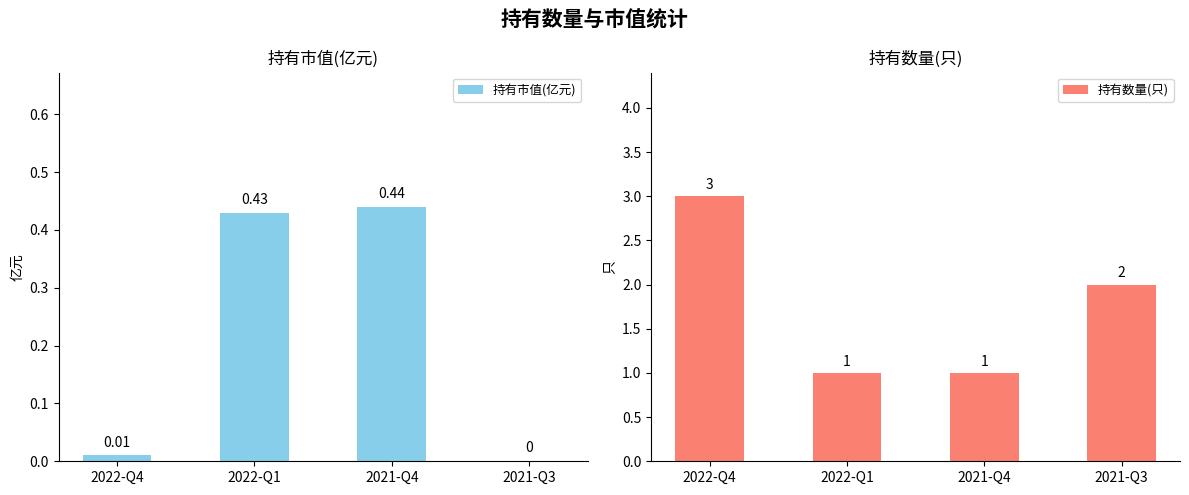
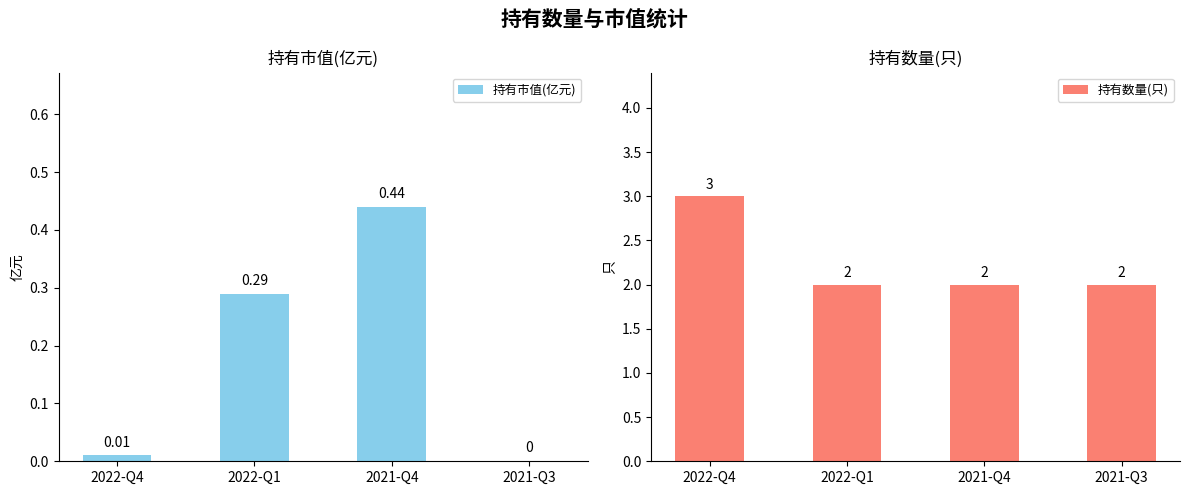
持有市值(亿元), 2022-Q1: 0.43 -> 0.29
持有数量(只), 2022-Q1: 1 -> 2
持有数量(只), 2021-Q4: 1 -> 2
